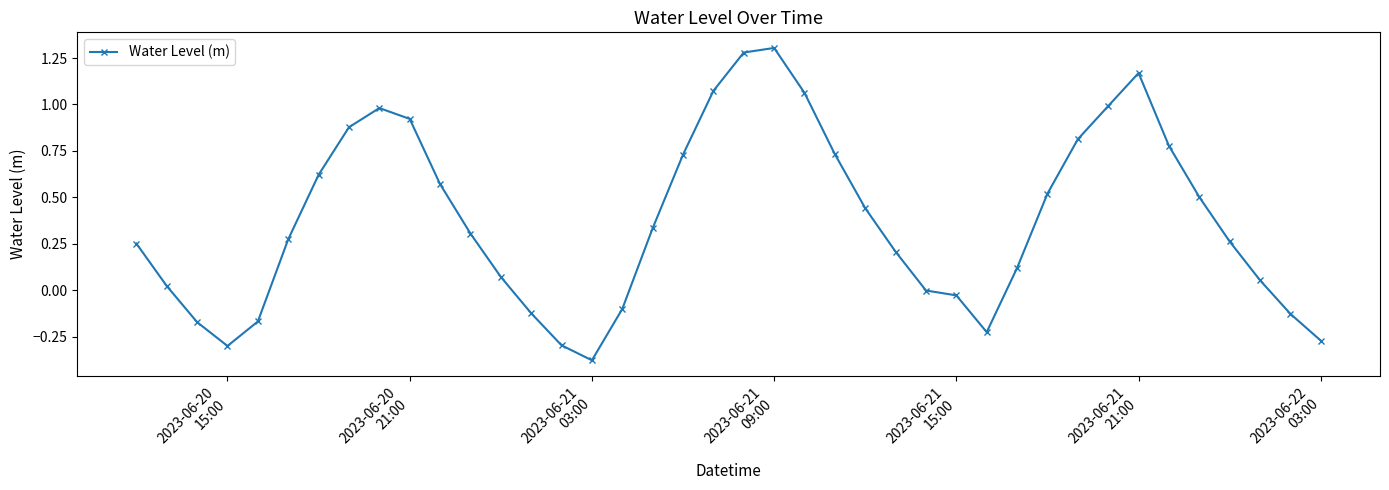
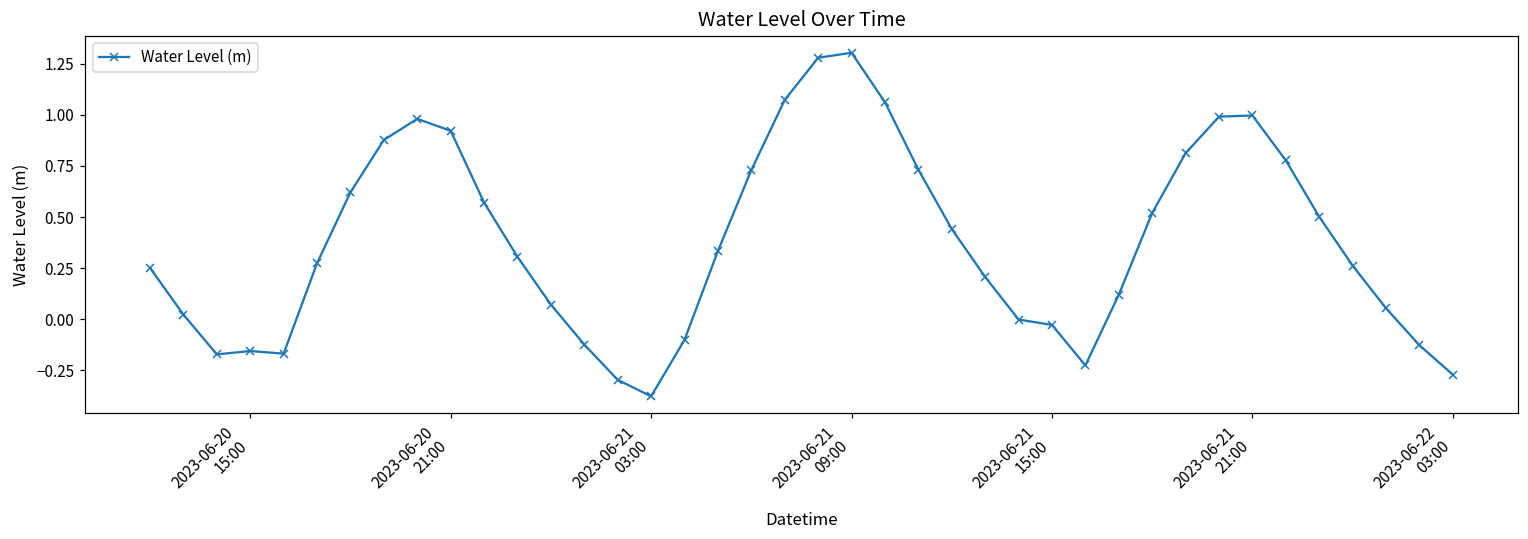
2023-06-20 15:00: -0.30 -> -0.16
2023-06-21 21:00: 1.17 -> 1.00
